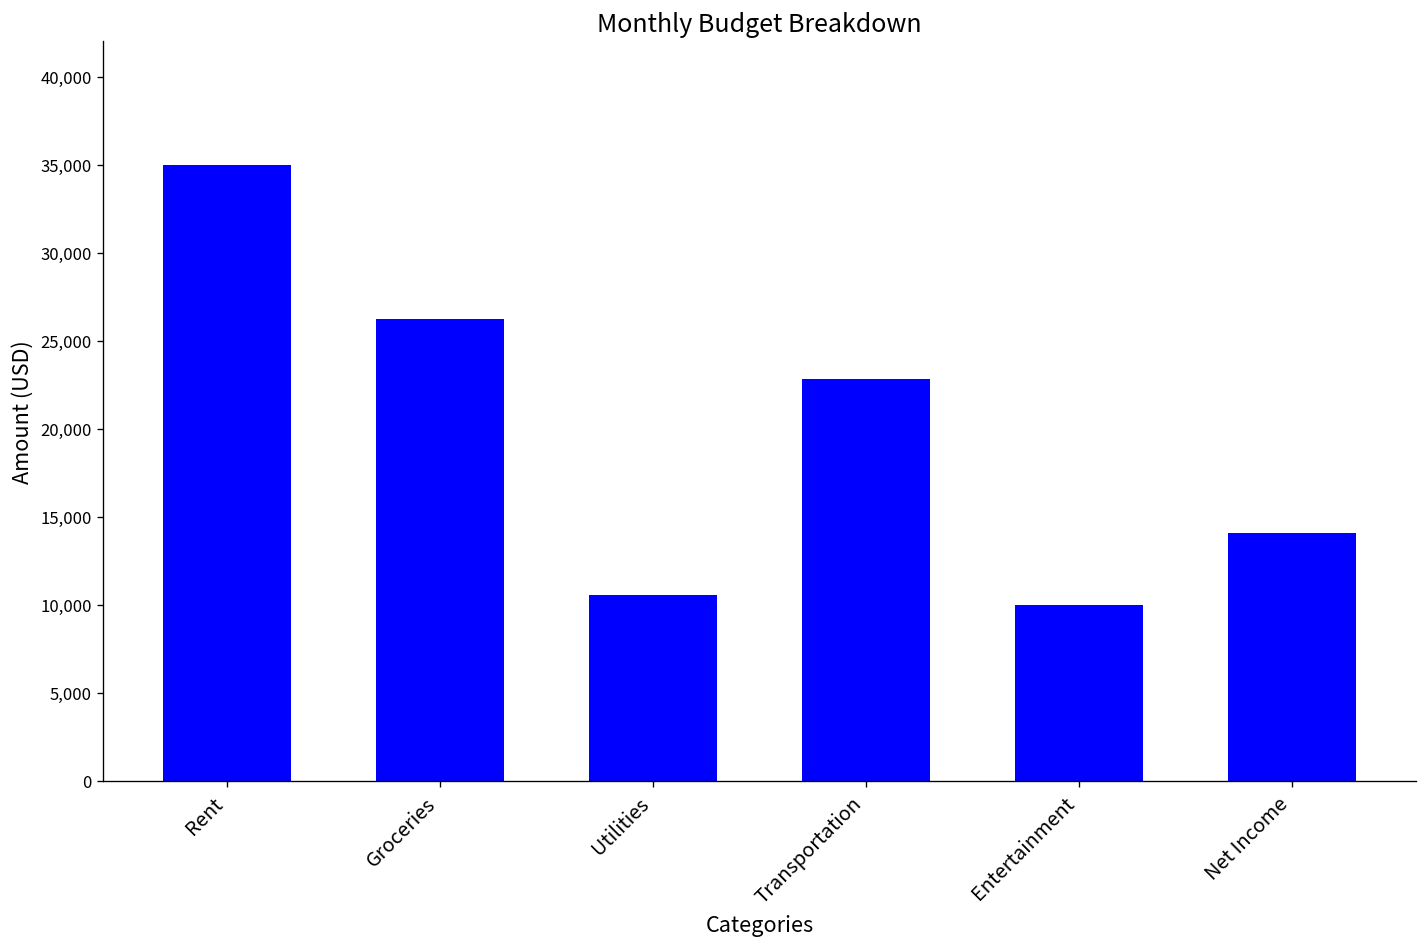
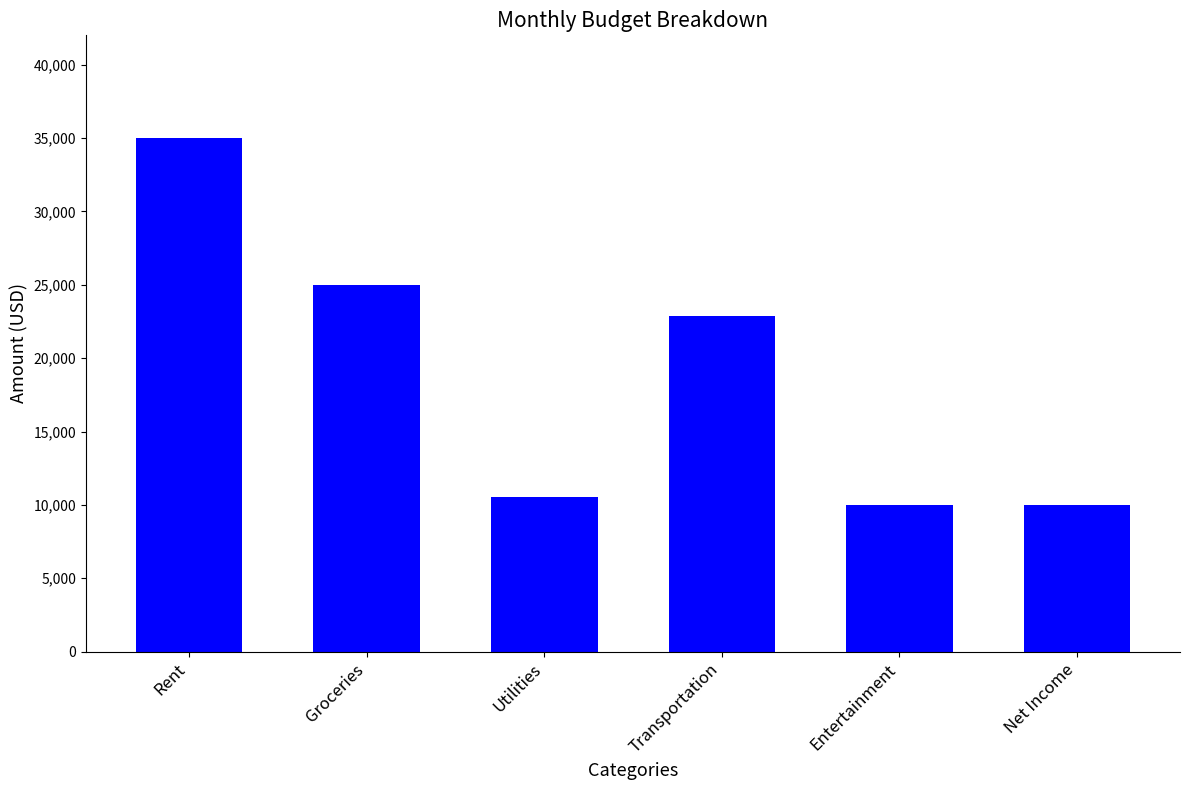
Groceries: 26,200 -> 25,000
Net Income: 14,100 -> 10,000
